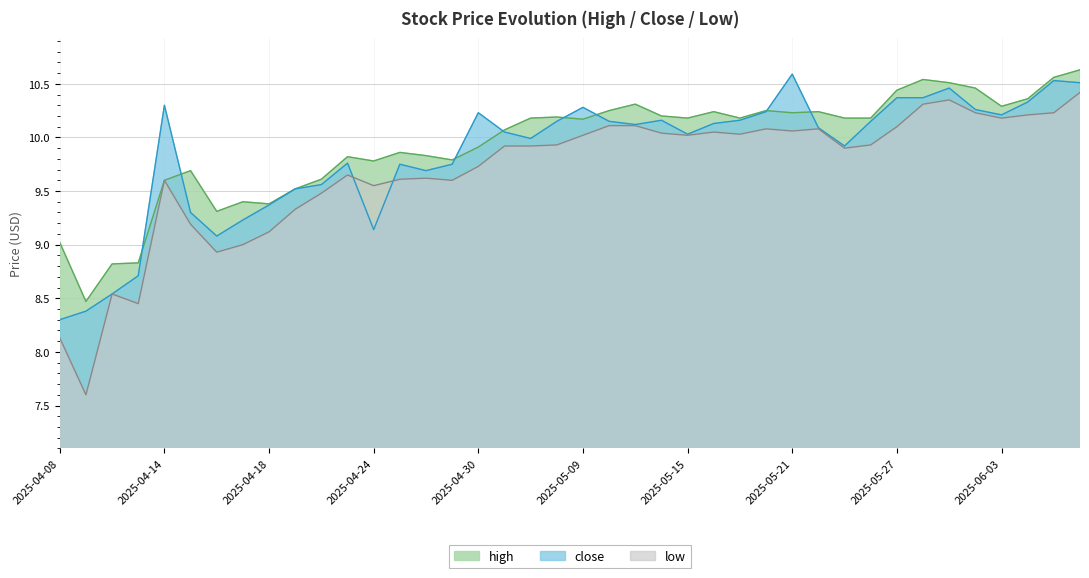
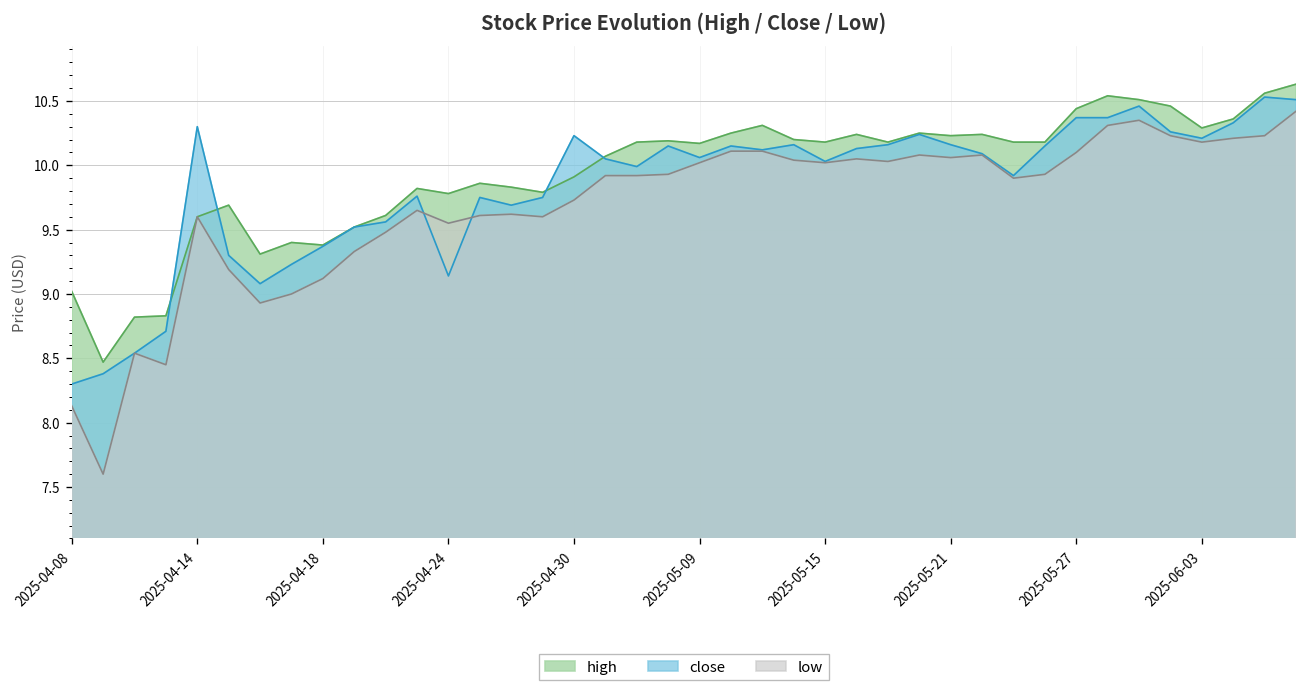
close, 2025-05-09: 10.28 -> 10.06
close, 2025-05-21: 10.59 -> 10.16
